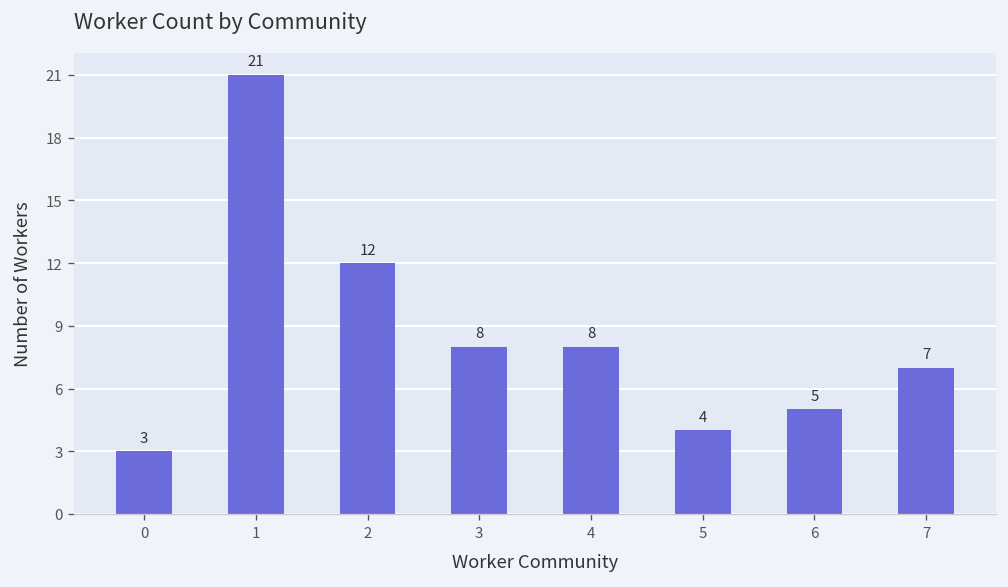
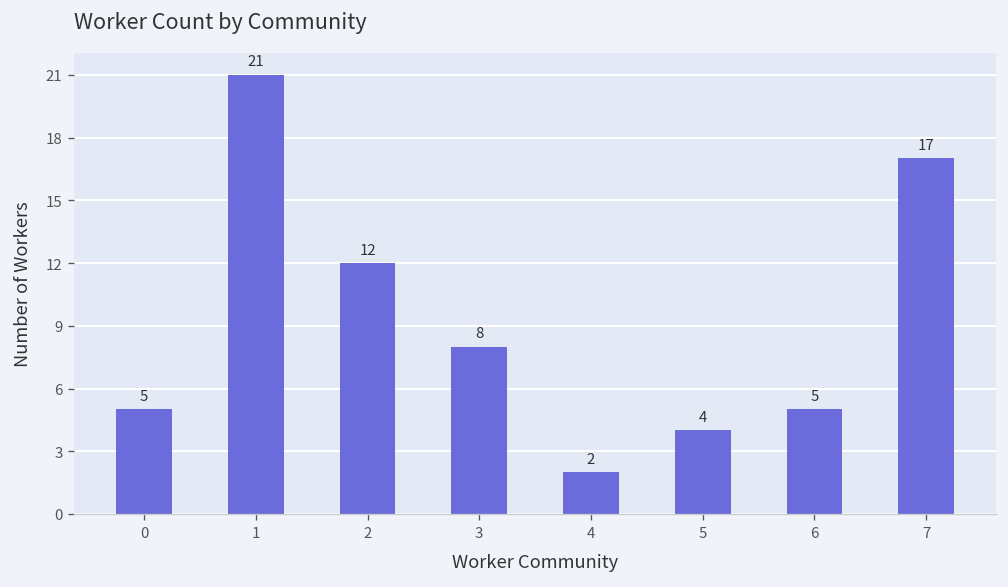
0: 3 -> 5
4: 8 -> 2
7: 7 -> 17
